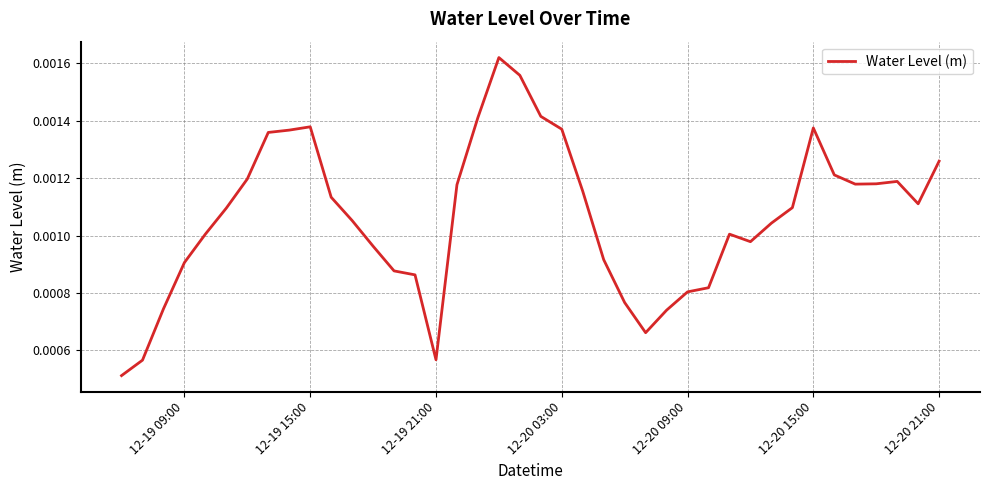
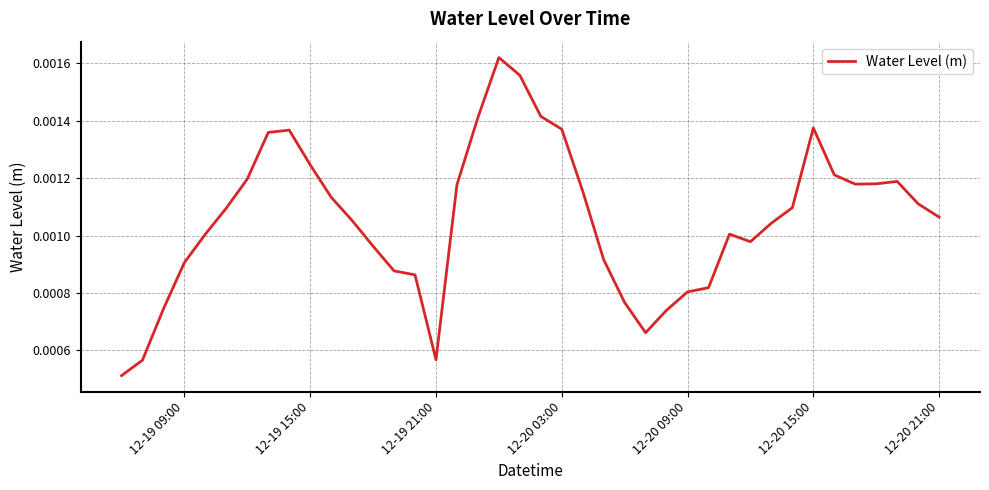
12-19 15:00: 0.00138 -> 0.00125
12-20 21:00: 0.00126 -> 0.00106
